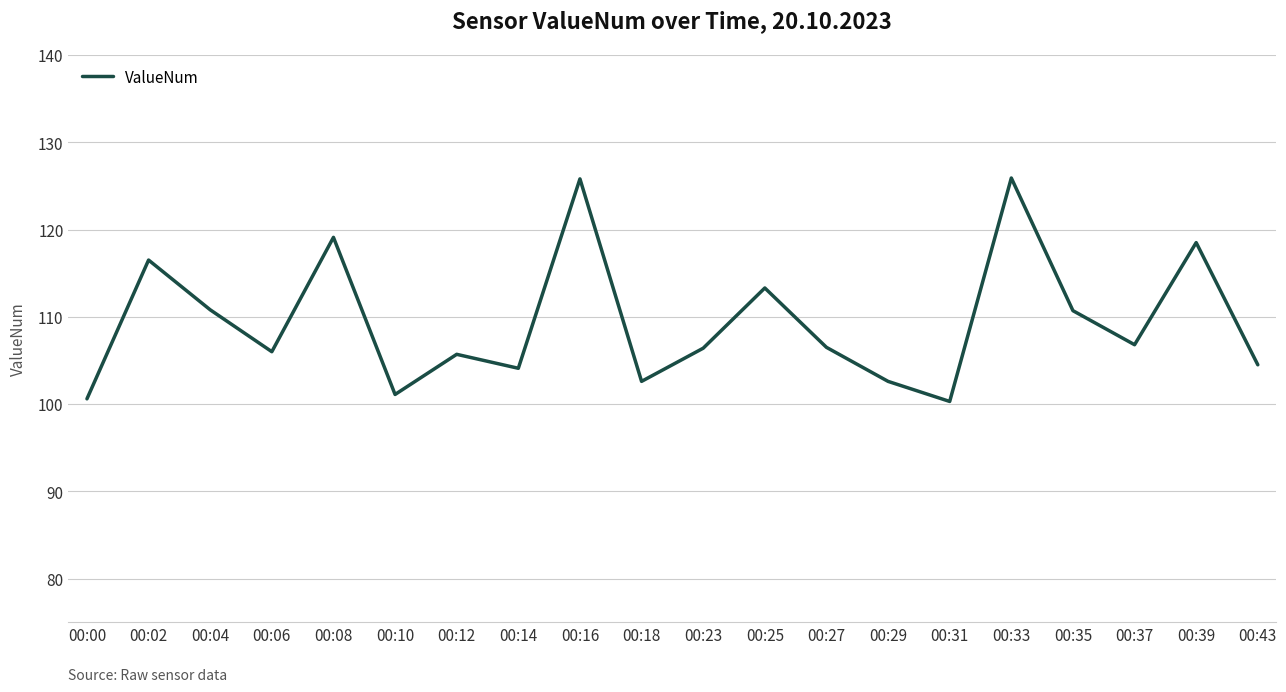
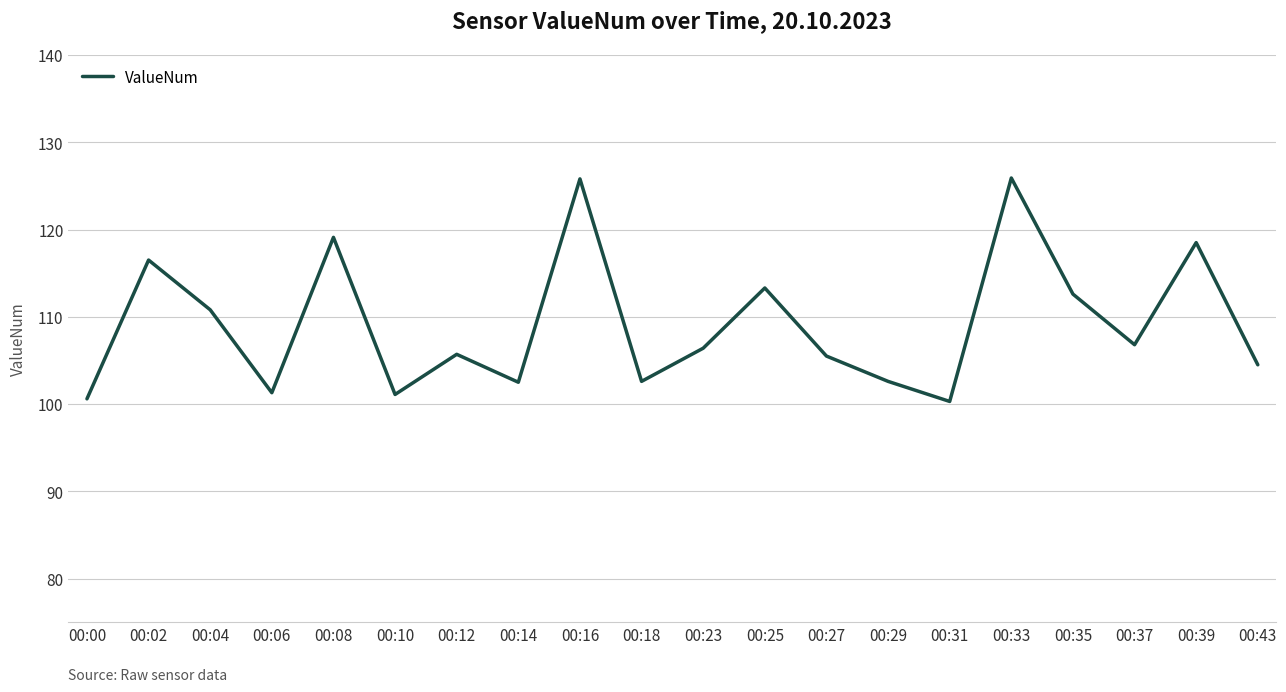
00:06: 106 -> 101
00:14: 104 -> 103
00:27: 107 -> 106
00:35: 111 -> 113
